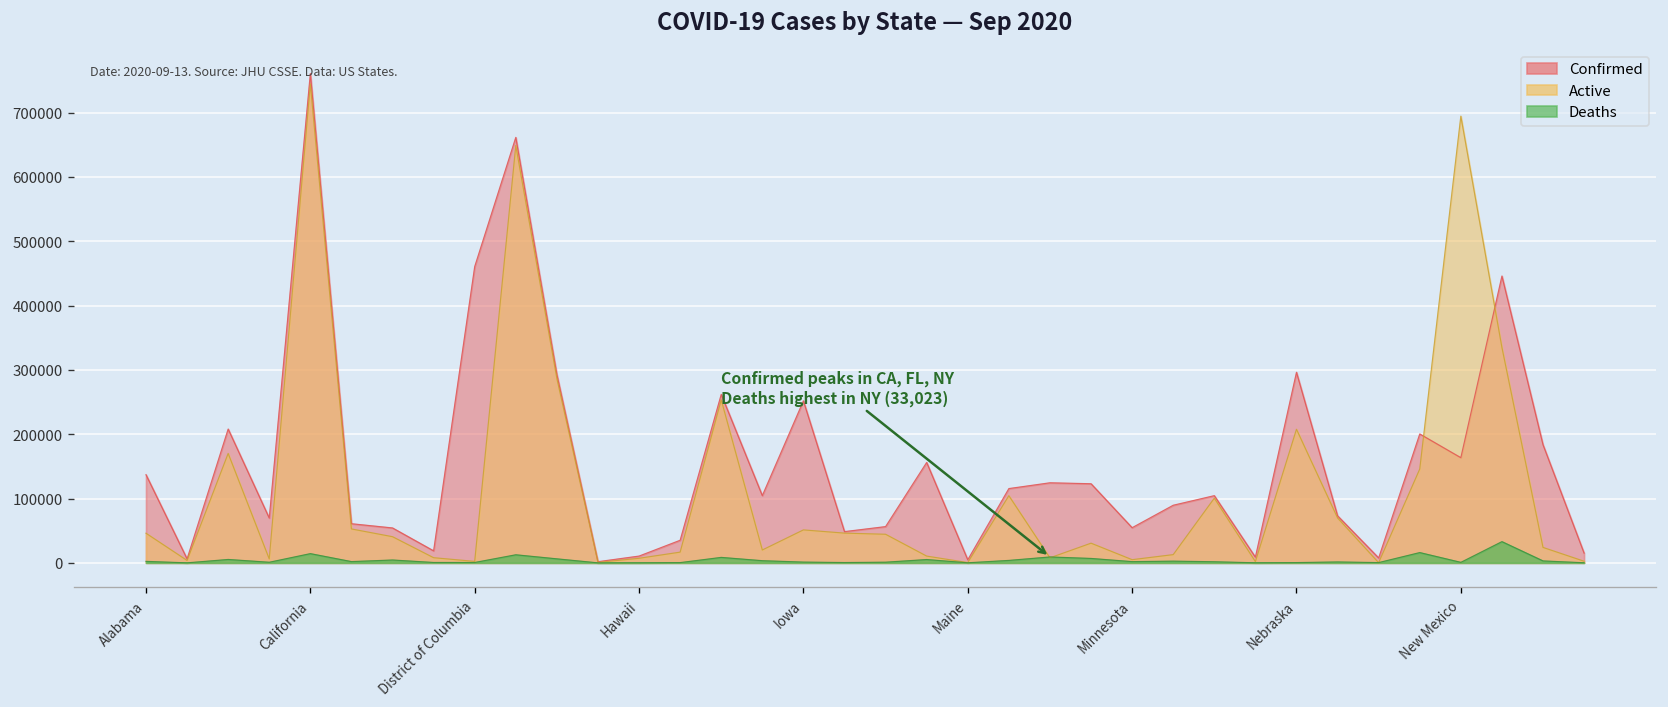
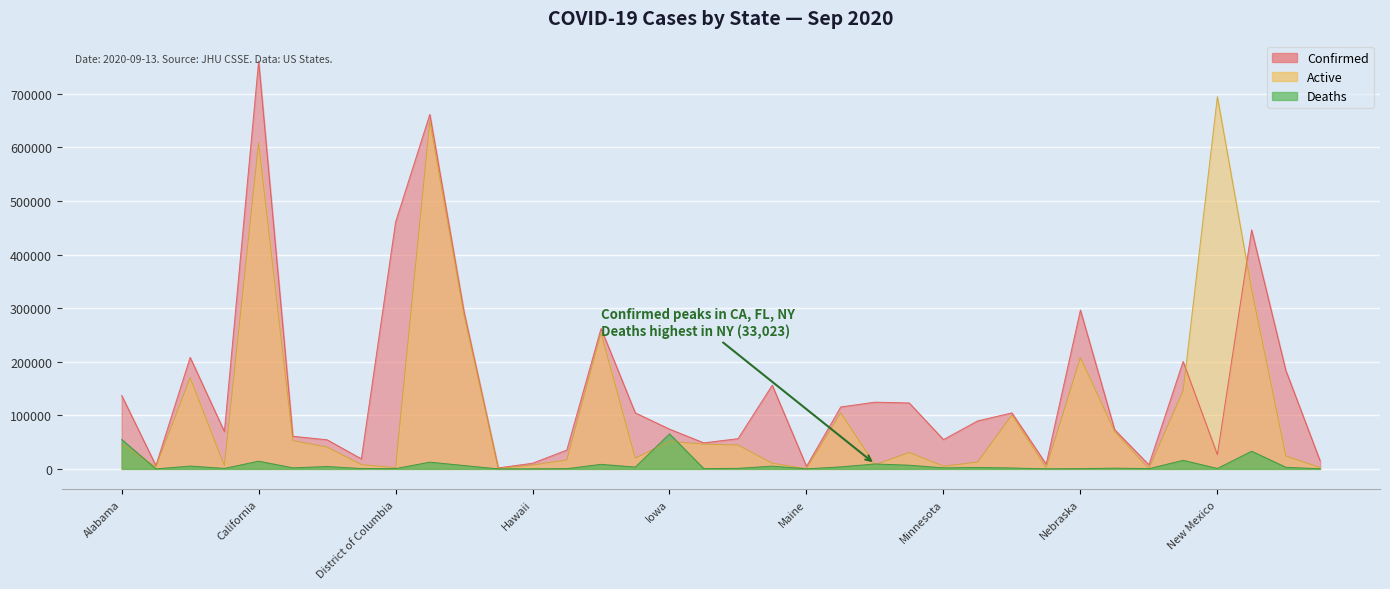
Deaths, Alabama: 0 -> 50000
Active, California: 740000 -> 610000
Confirmed, Iowa: 250000 -> 70000
Deaths, Iowa: 0 -> 70000
Confirmed, New Mexico: 160000 -> 30000
